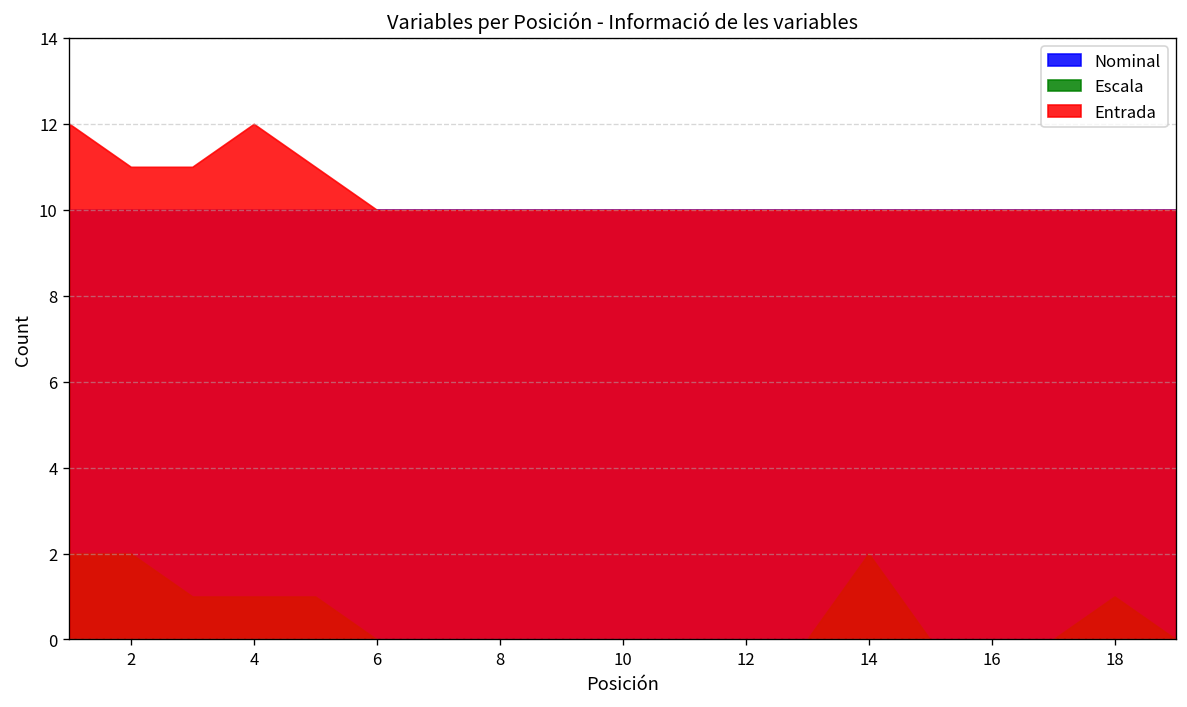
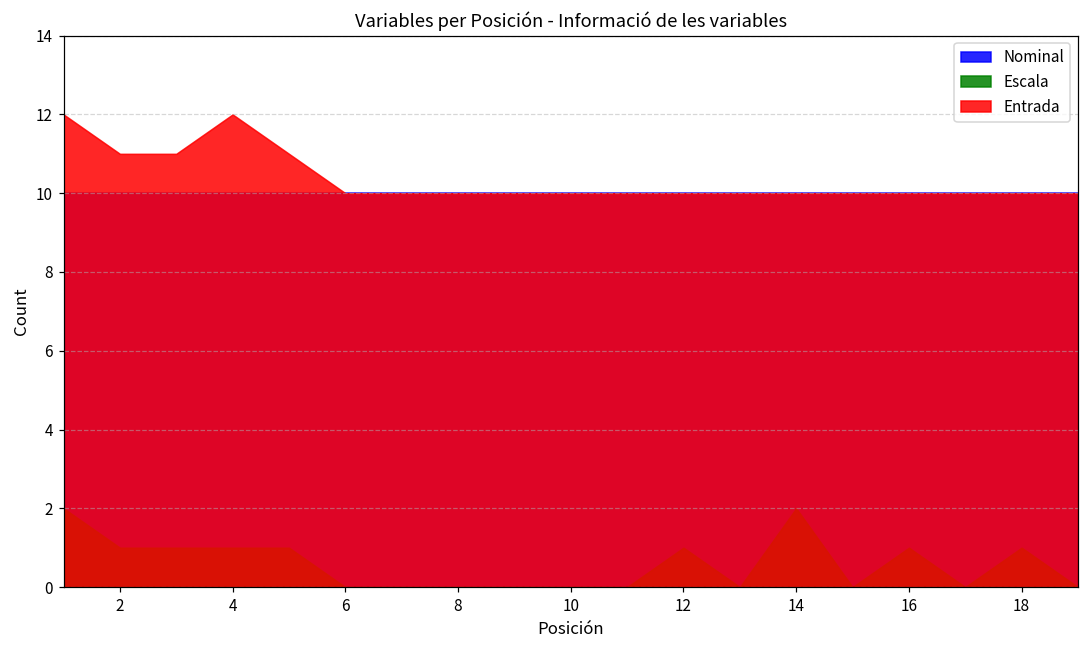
Escala, 2: 2 -> 1
Escala, 12: 0 -> 1
Escala, 16: 0 -> 1
